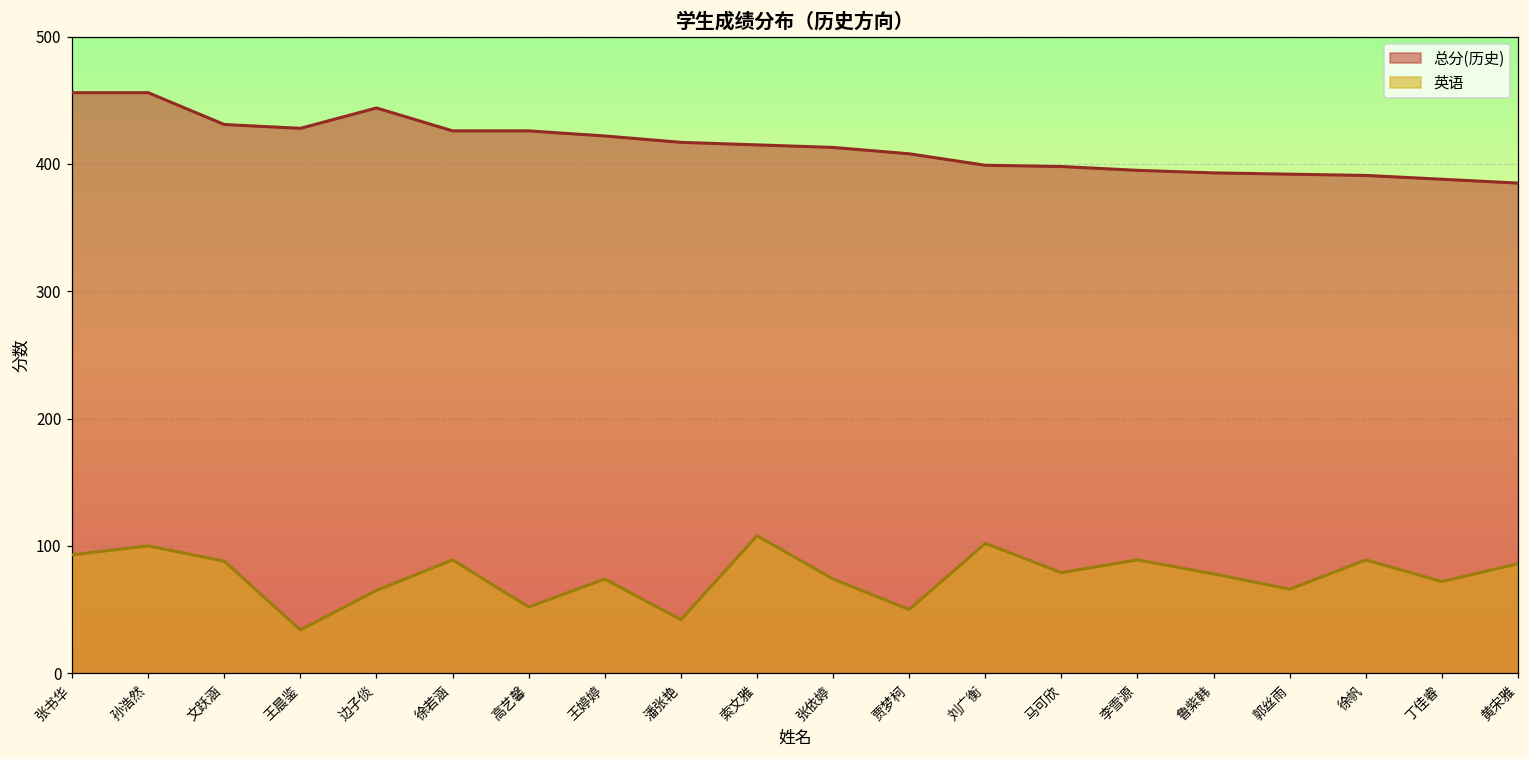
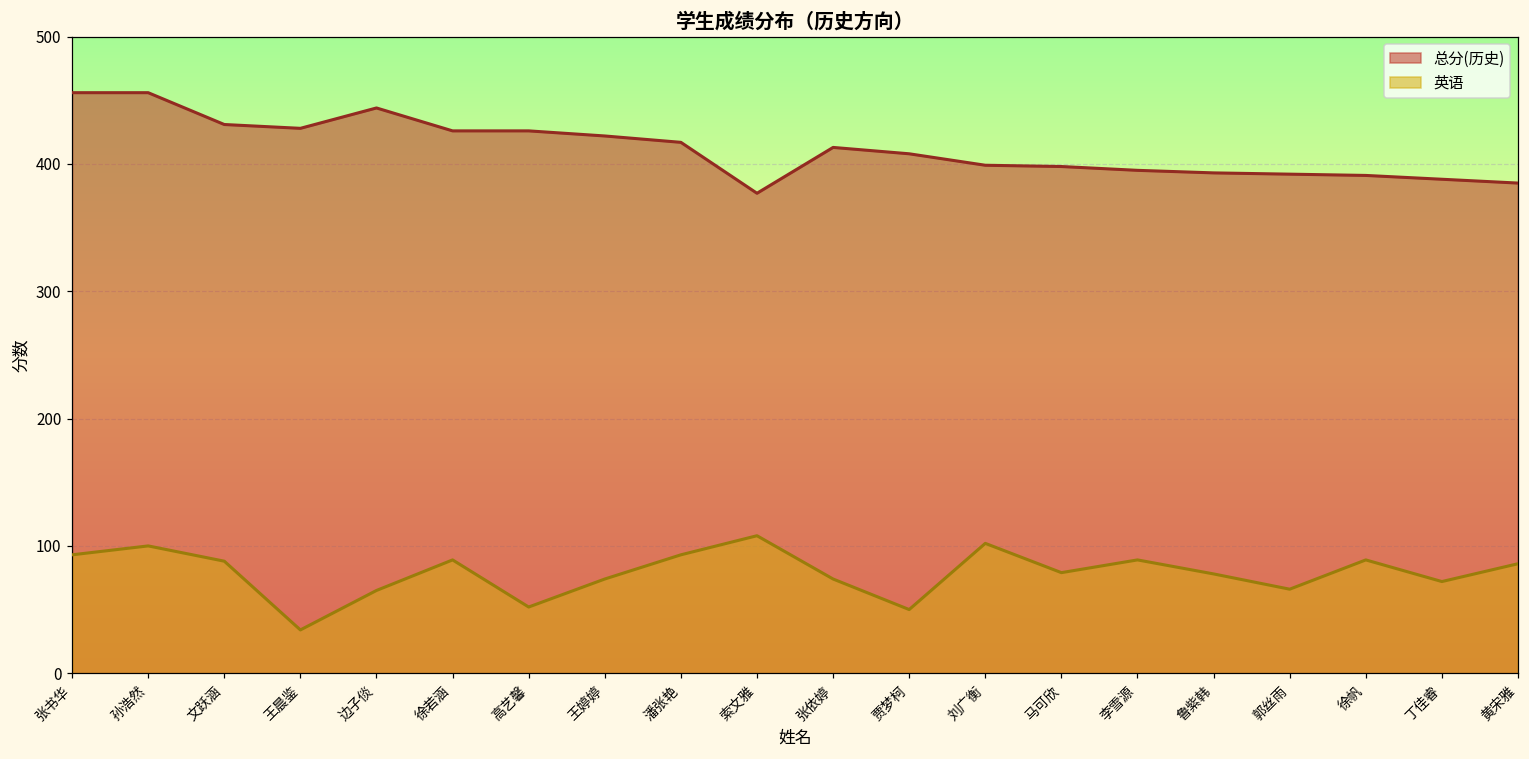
英语, 潘张艳: 42 -> 93
总分(历史), 索文雅: 415 -> 377
